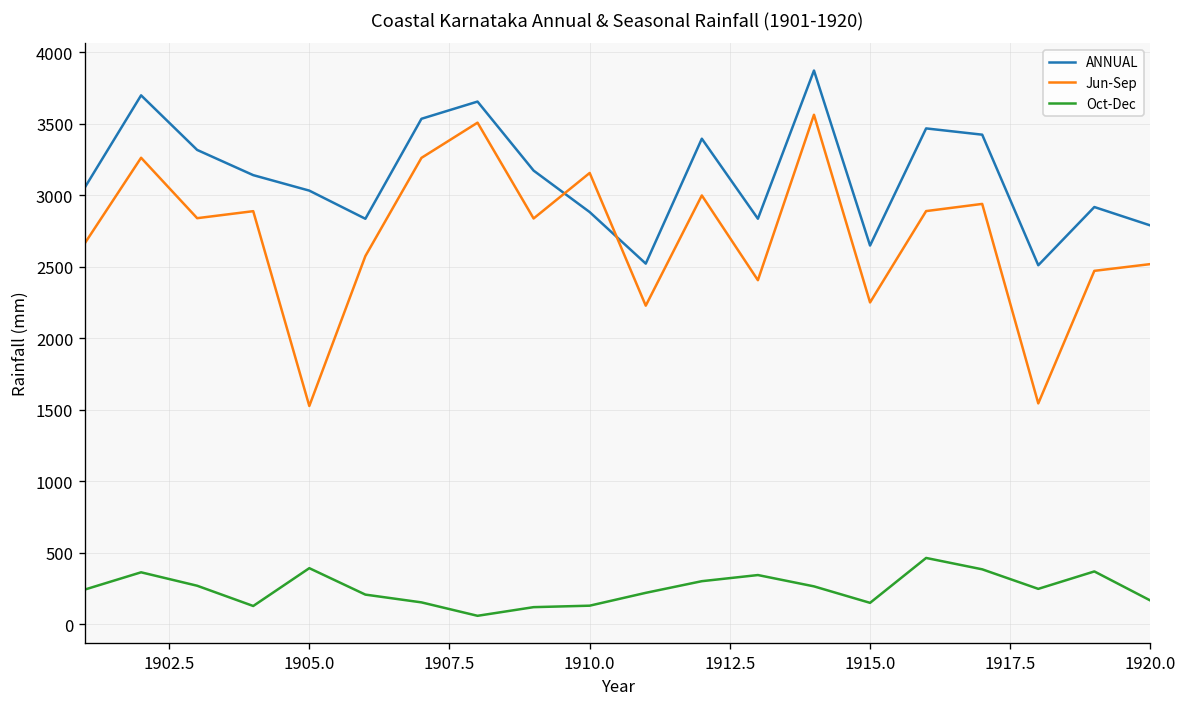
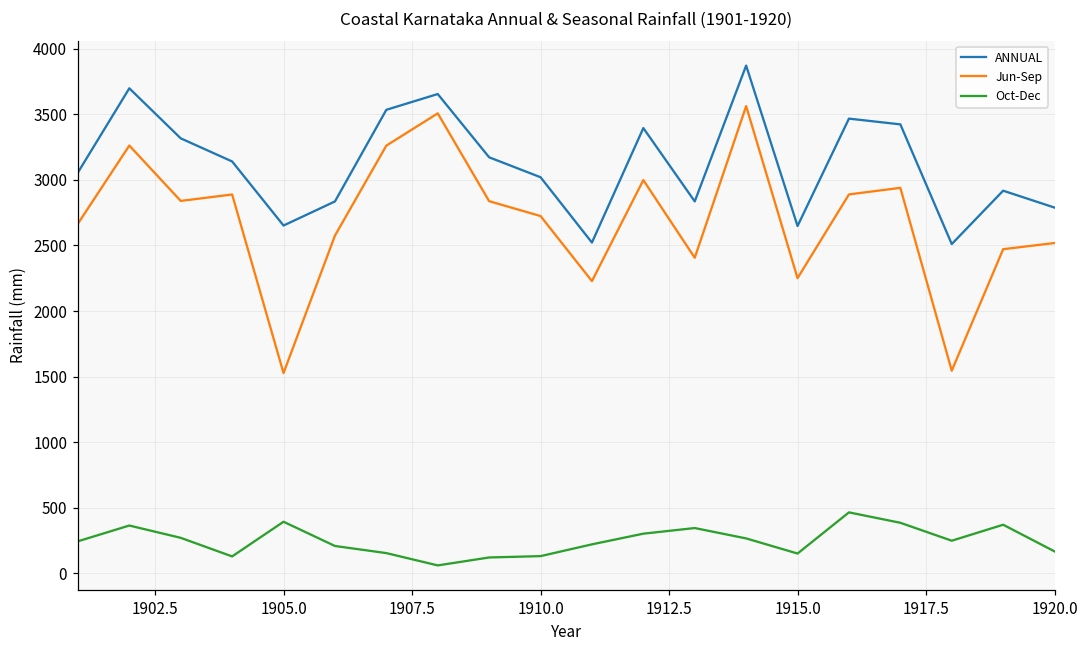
ANNUAL, 1905.0: 3030 -> 2650
ANNUAL, 1910.0: 2880 -> 3020
Jun-Sep, 1910.0: 3160 -> 2720
